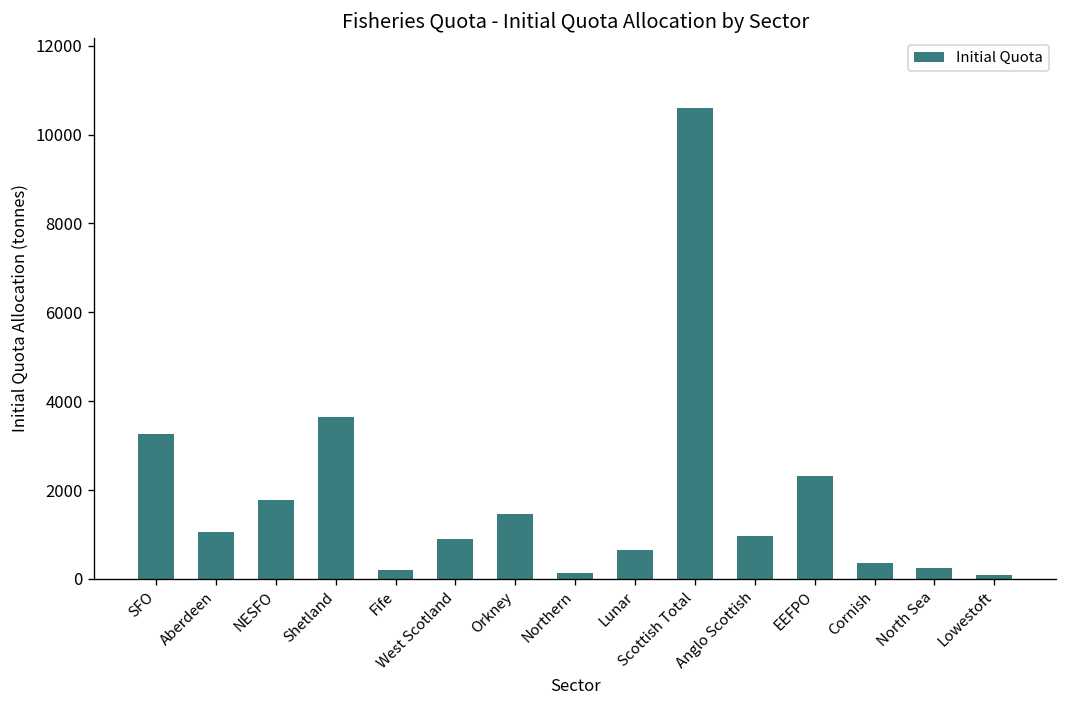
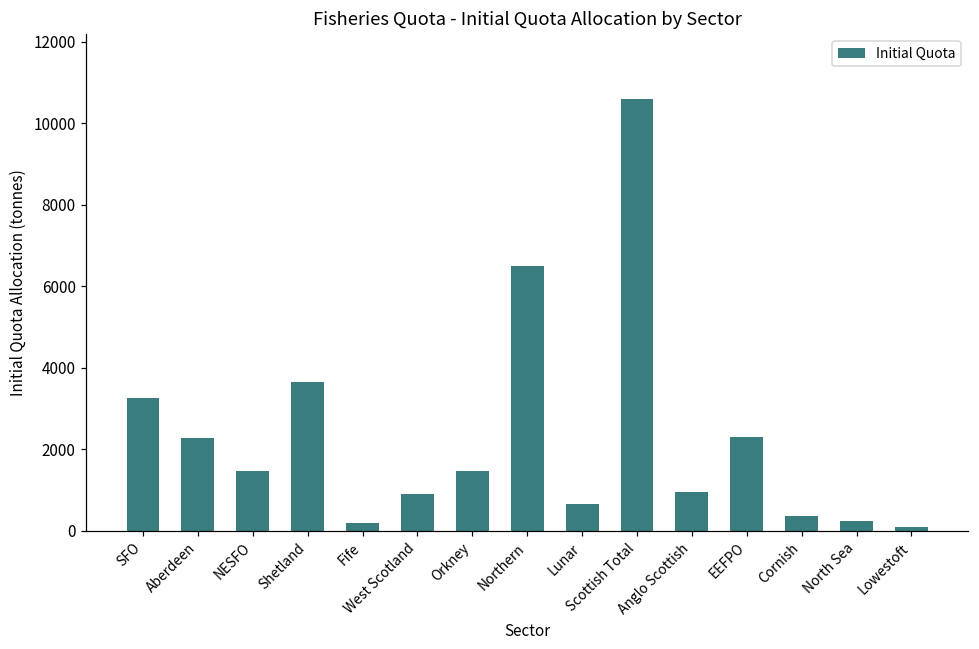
Aberdeen: 1100 -> 2300
NESFO: 1800 -> 1500
Northern: 100 -> 6500
